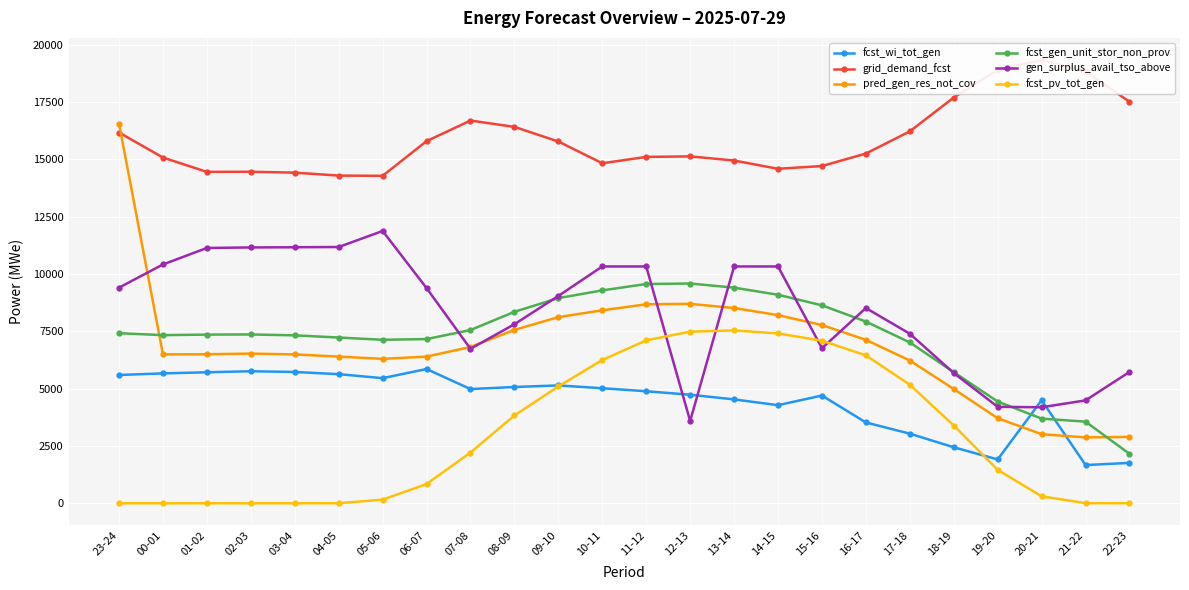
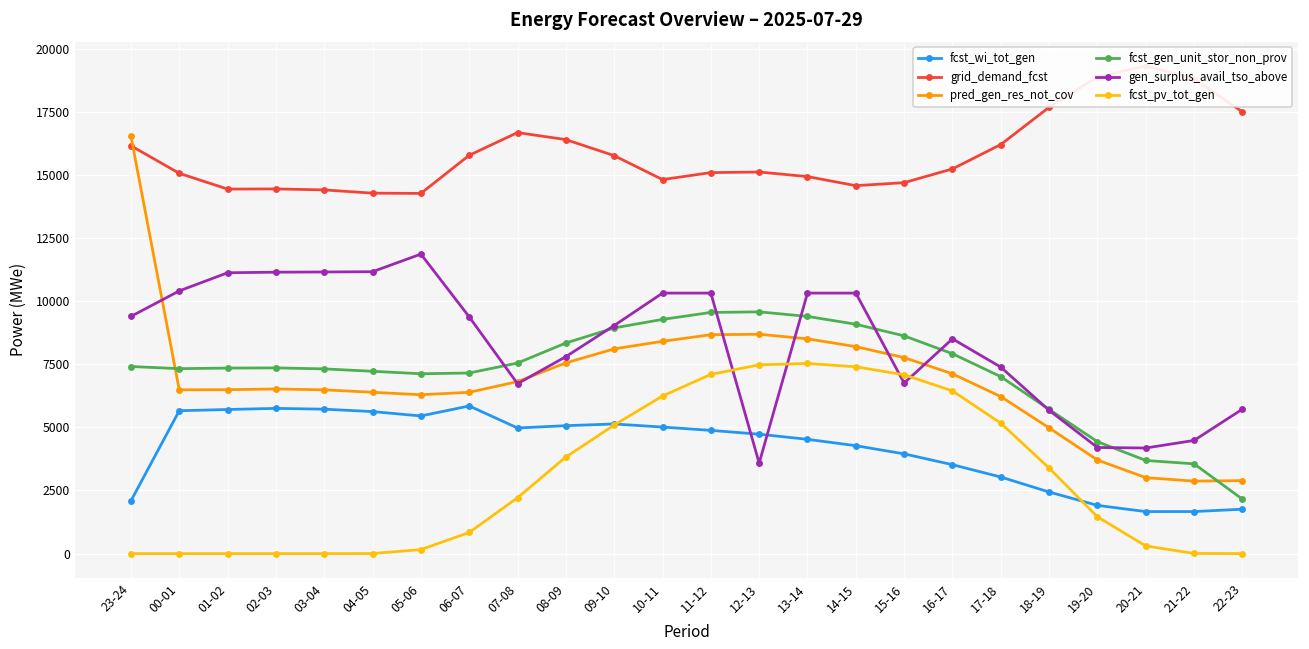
fcst_wi_tot_gen, 23-24: 5600 -> 2100
fcst_wi_tot_gen, 15-16: 4700 -> 4000
fcst_wi_tot_gen, 20-21: 4500 -> 1700
